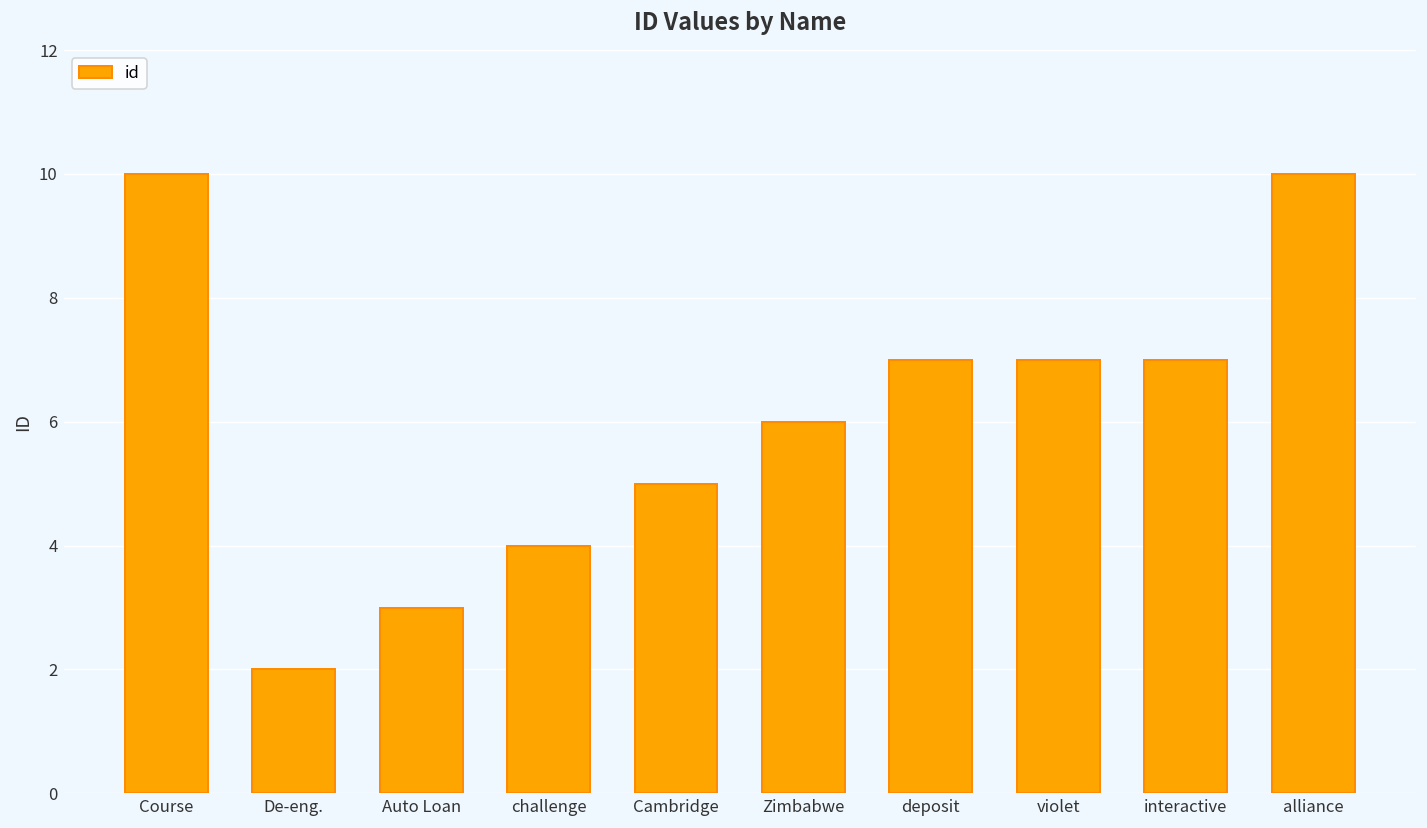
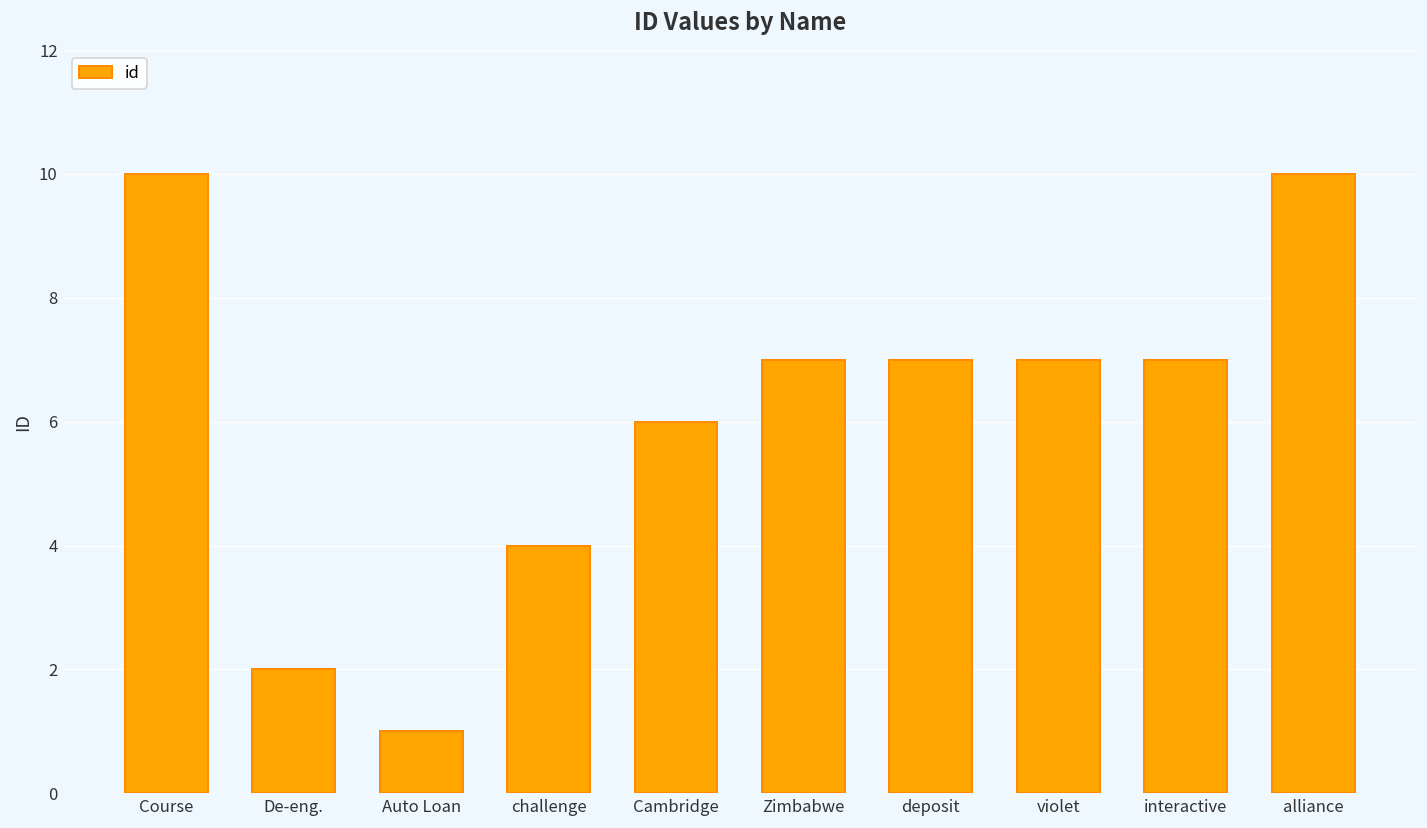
Auto Loan: 3 -> 1
Cambridge: 5 -> 6
Zimbabwe: 6 -> 7
